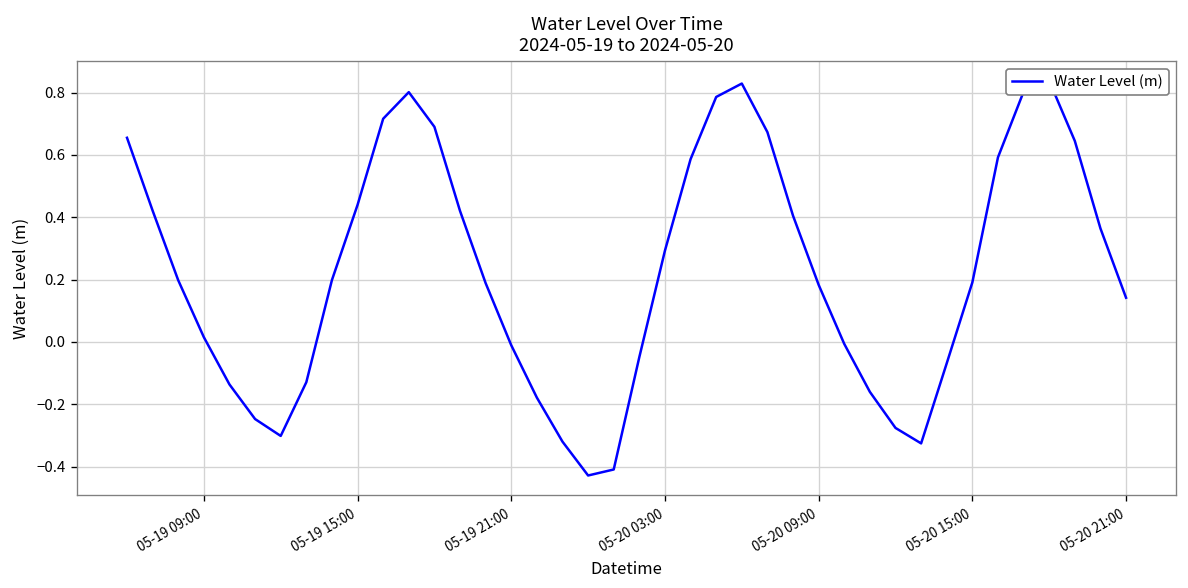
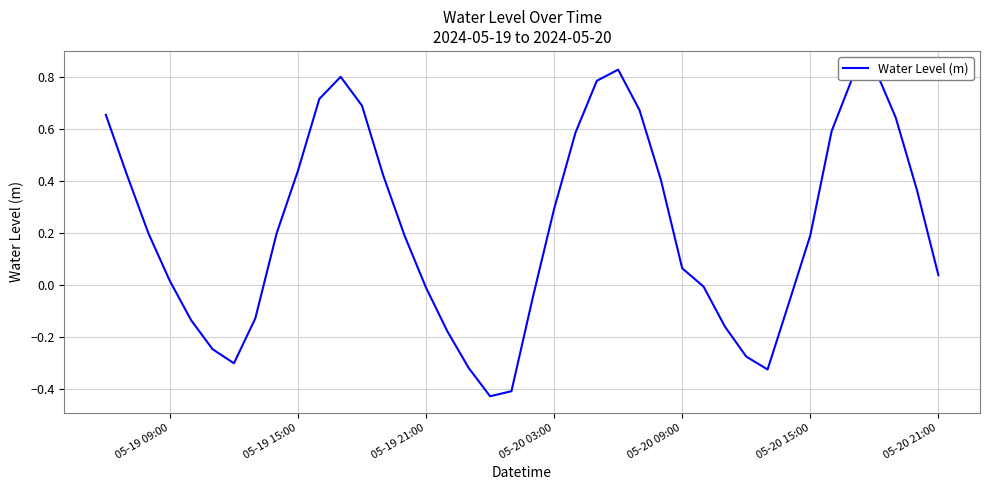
05-20 09:00: 0.18 -> 0.06
05-20 21:00: 0.14 -> 0.04
